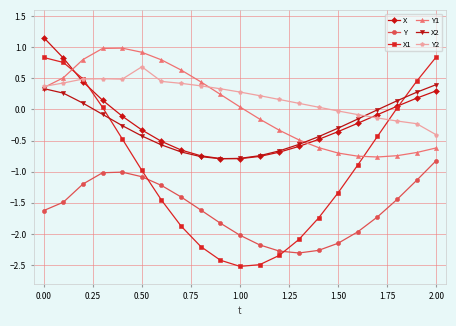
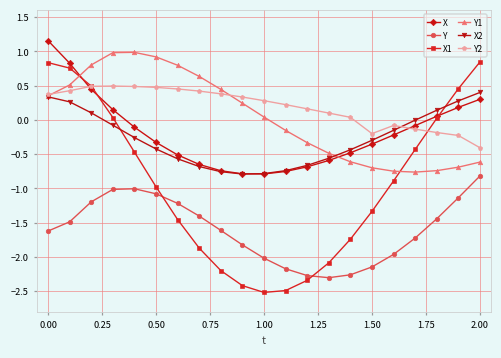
Y2, 0.50: 0.7 -> 0.5
Y2, 1.50: 0.0 -> -0.2
